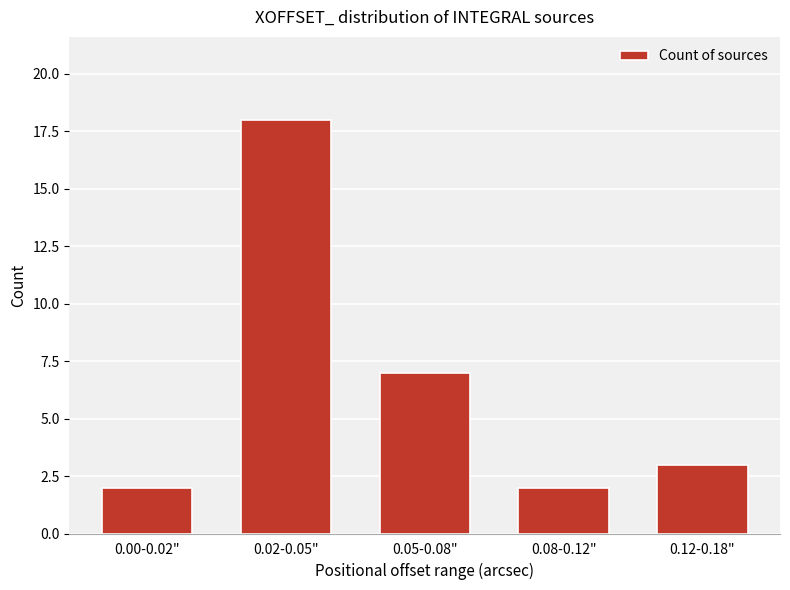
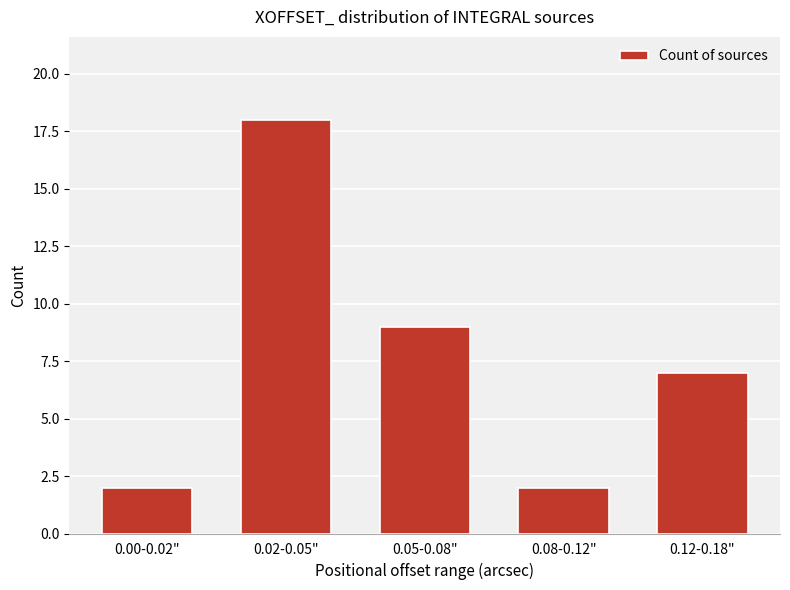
0.05-0.08": 7 -> 9
0.12-0.18": 3 -> 7
